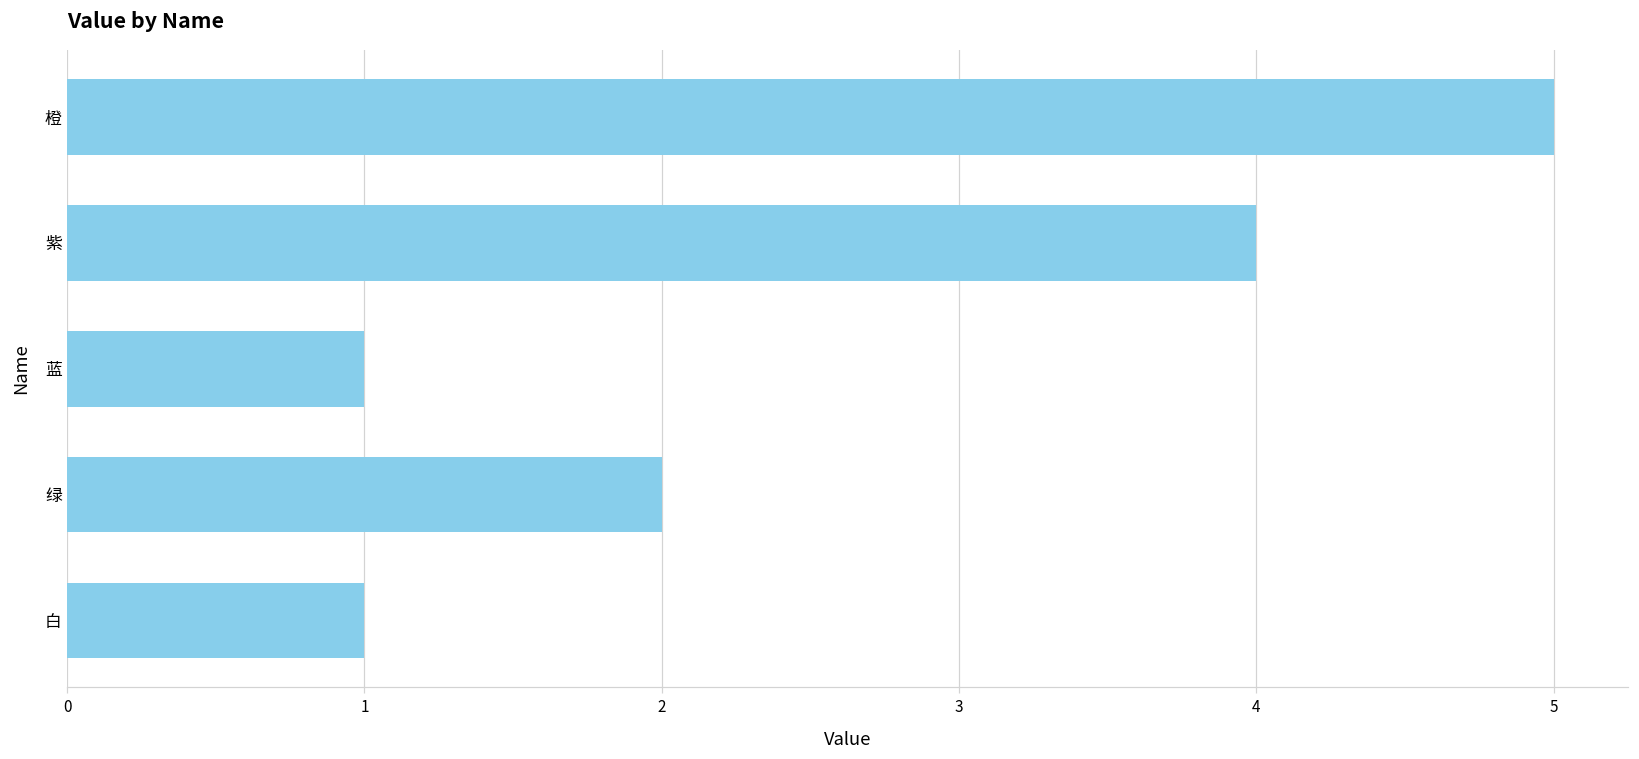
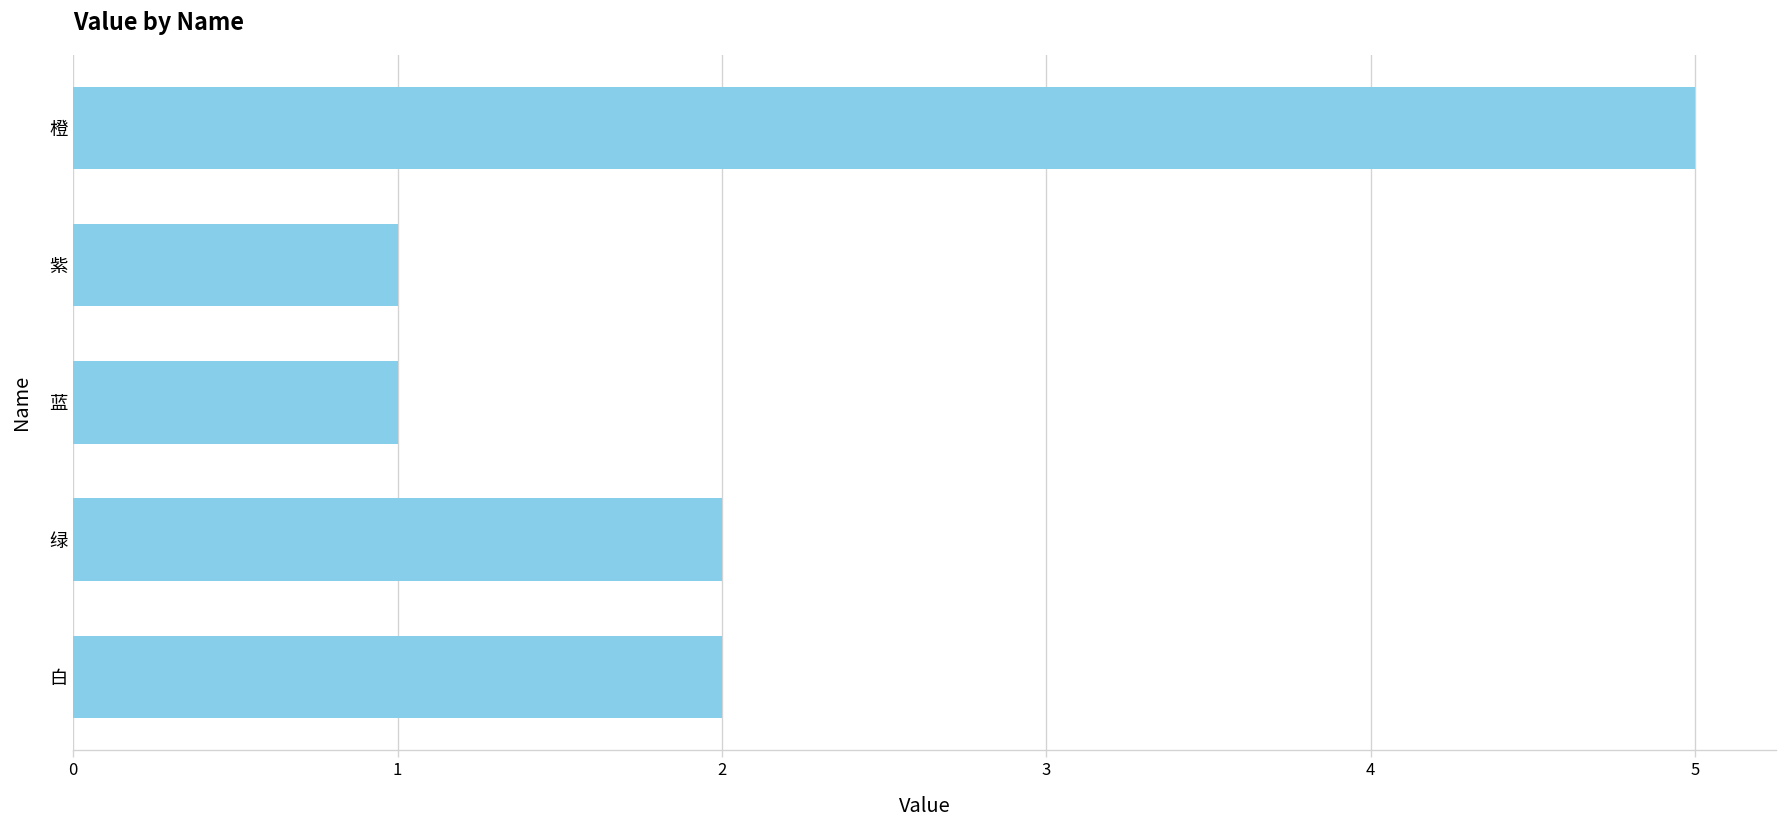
紫: 4 -> 1
白: 1 -> 2
